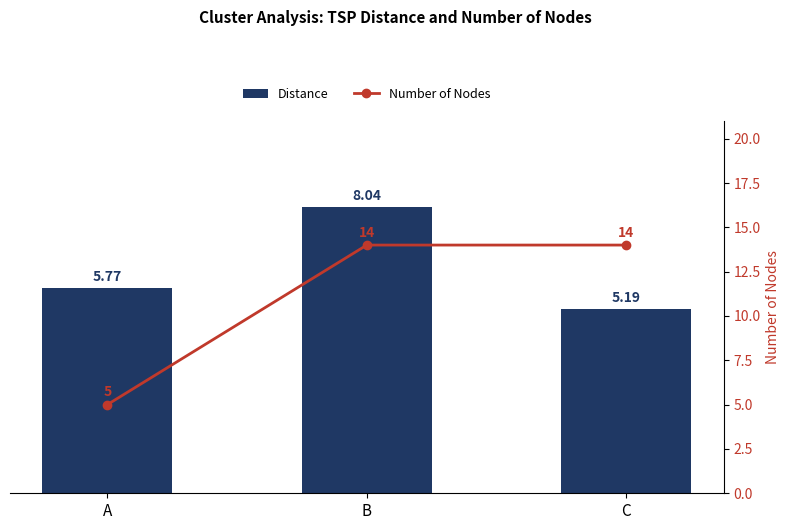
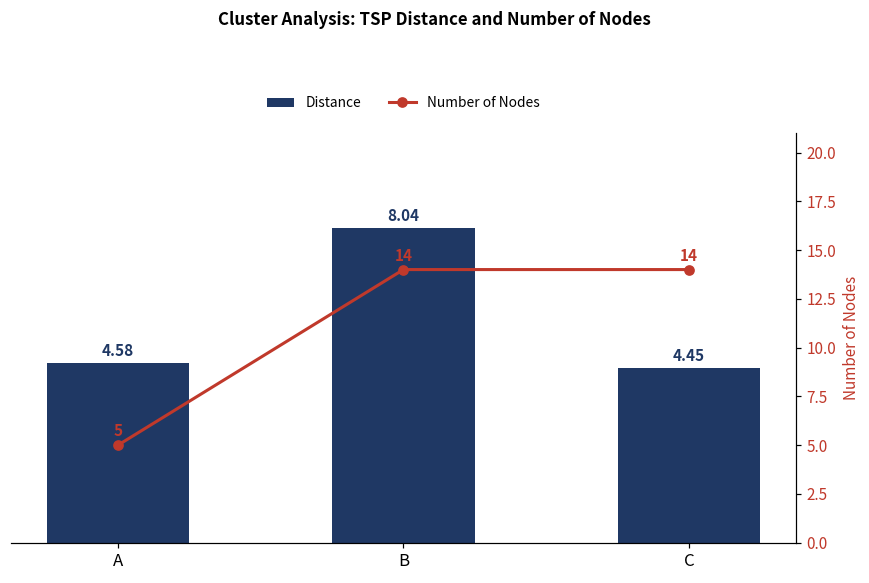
Distance, A: 5.77 -> 4.58
Distance, C: 5.19 -> 4.45
